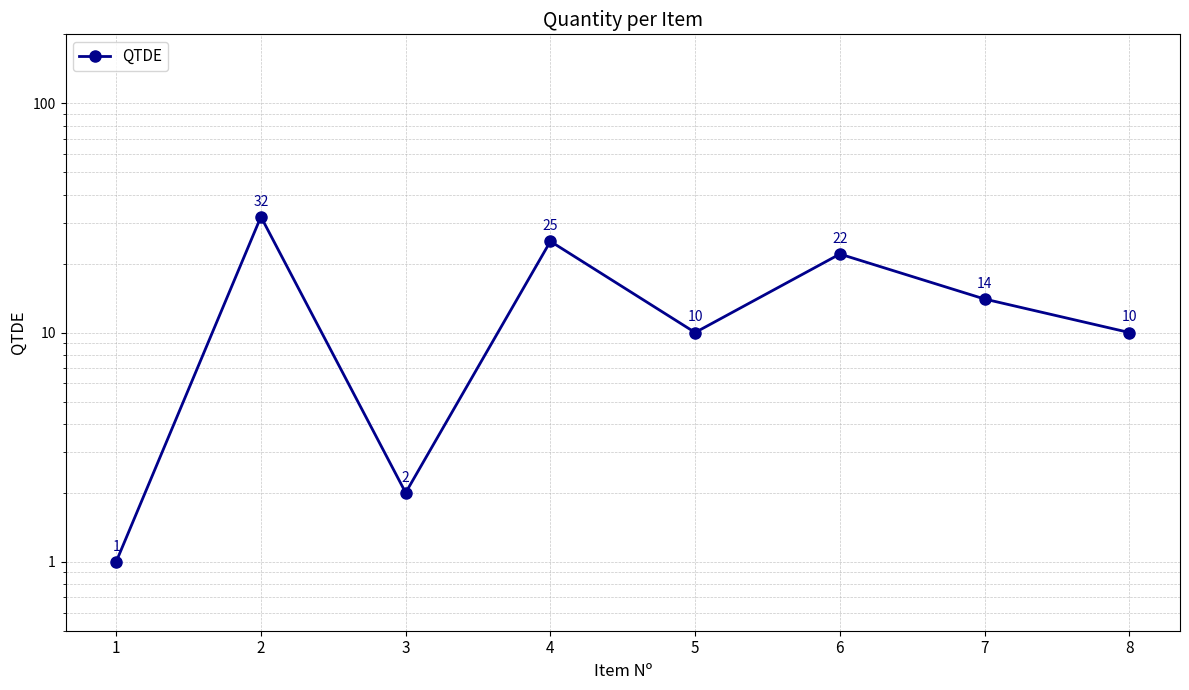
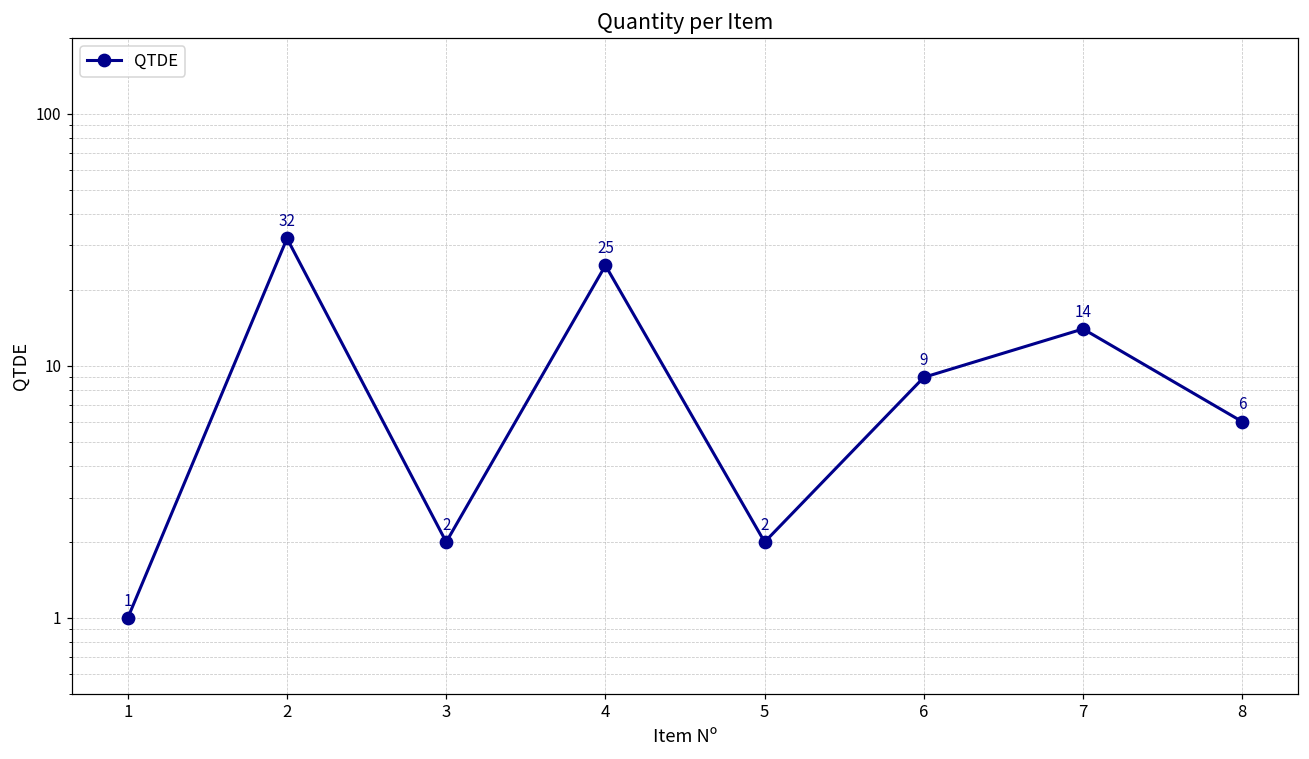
5: 10 -> 2
6: 22 -> 9
8: 10 -> 6
